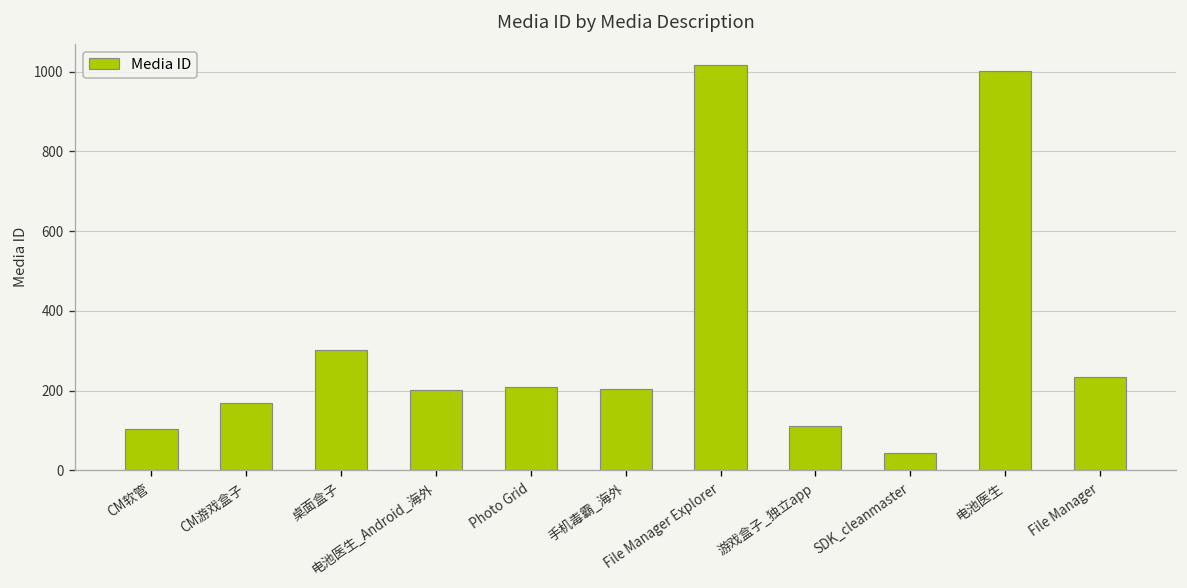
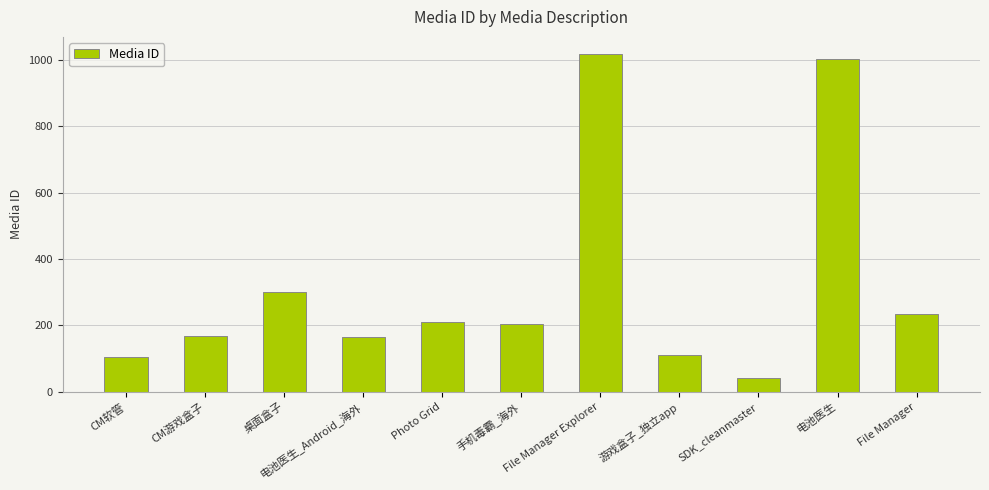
电池医生_Android_海外: 200 -> 170
